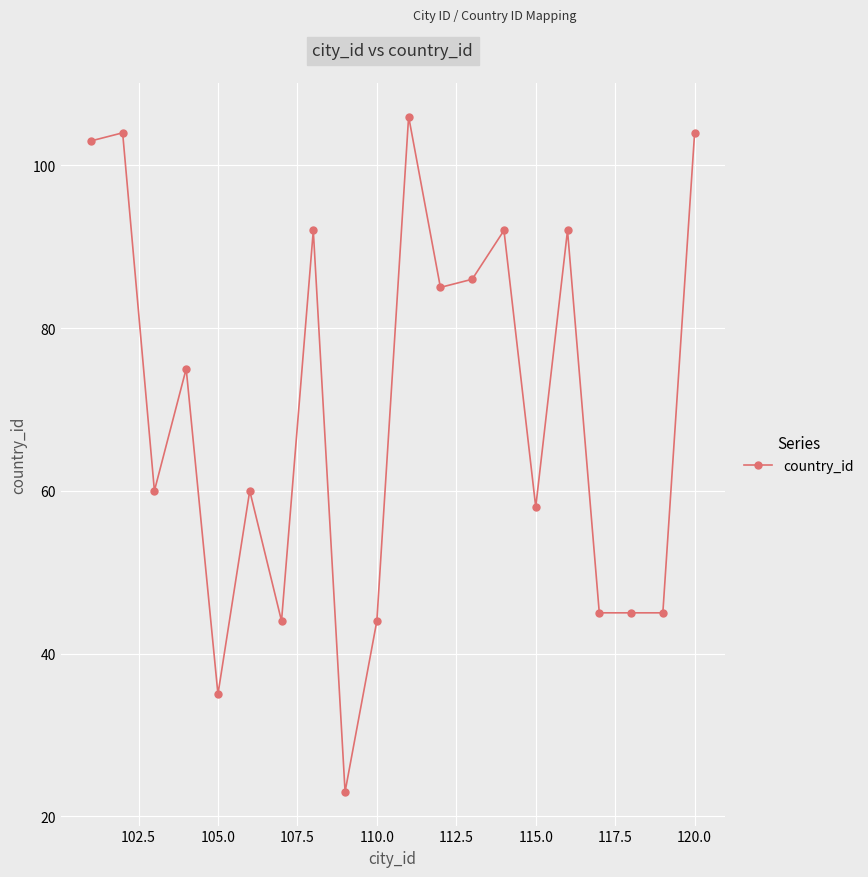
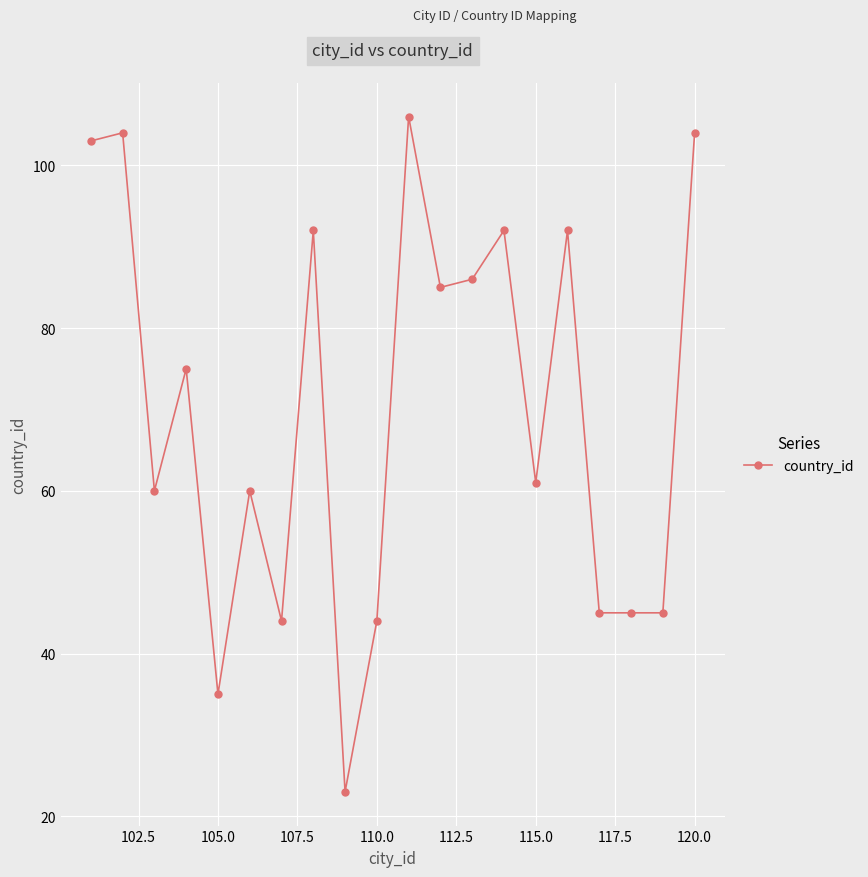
115.0: 58 -> 61
